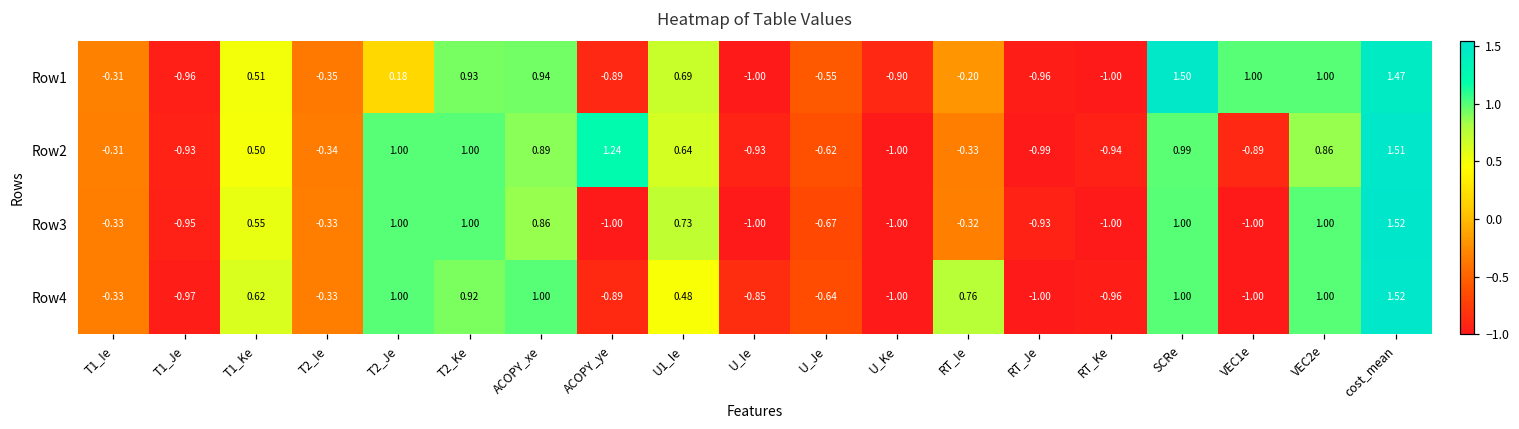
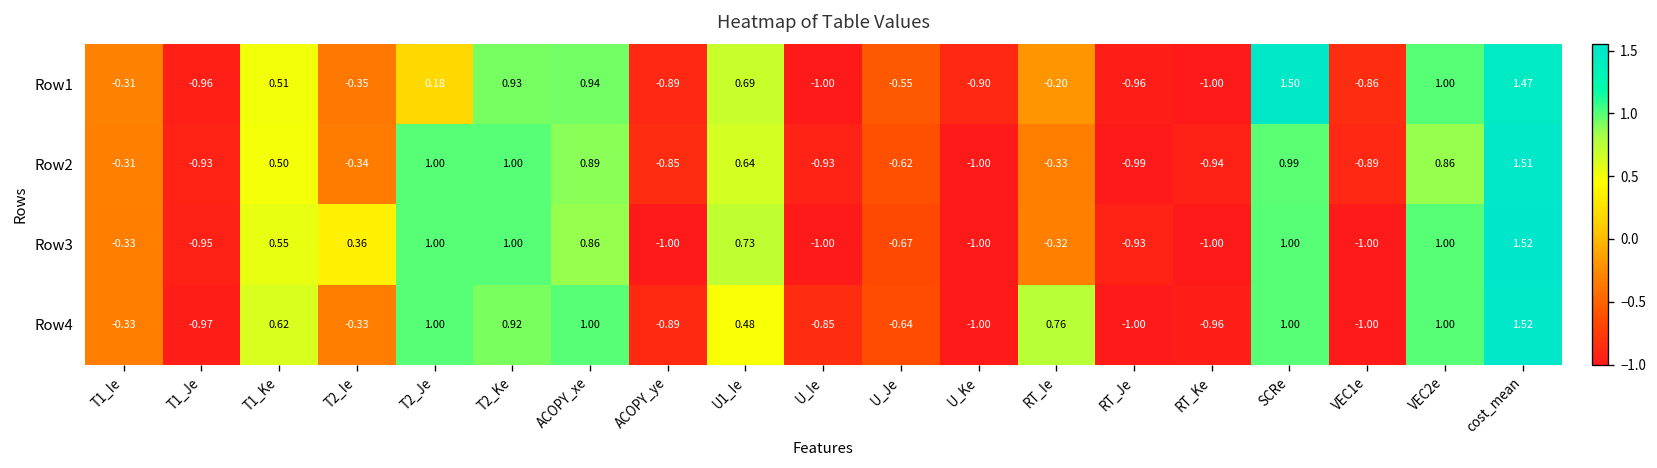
Row1, VEC1e: 1.00 -> -0.86
Row2, ACOPY_ye: 1.24 -> -0.85
Row3, T2_Ie: -0.33 -> 0.36
